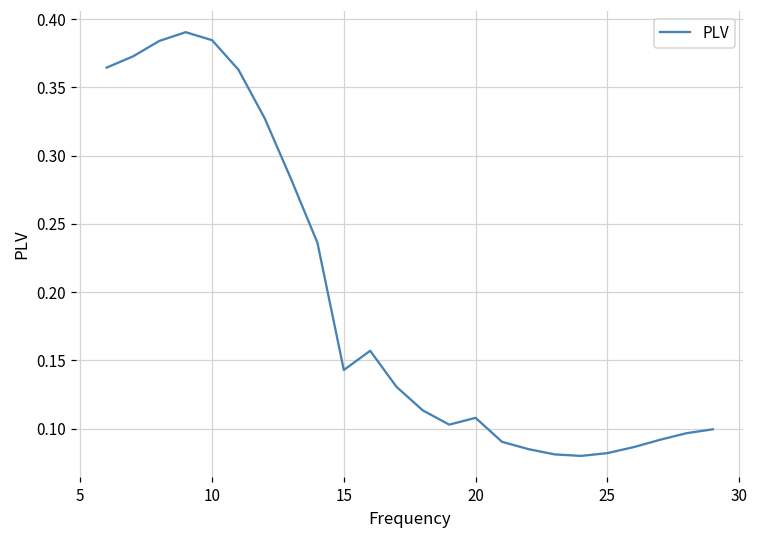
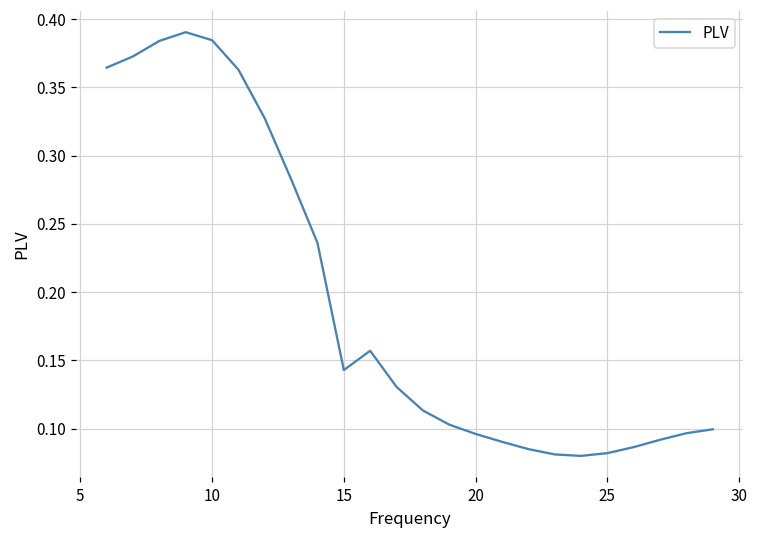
20: 0.108 -> 0.096
